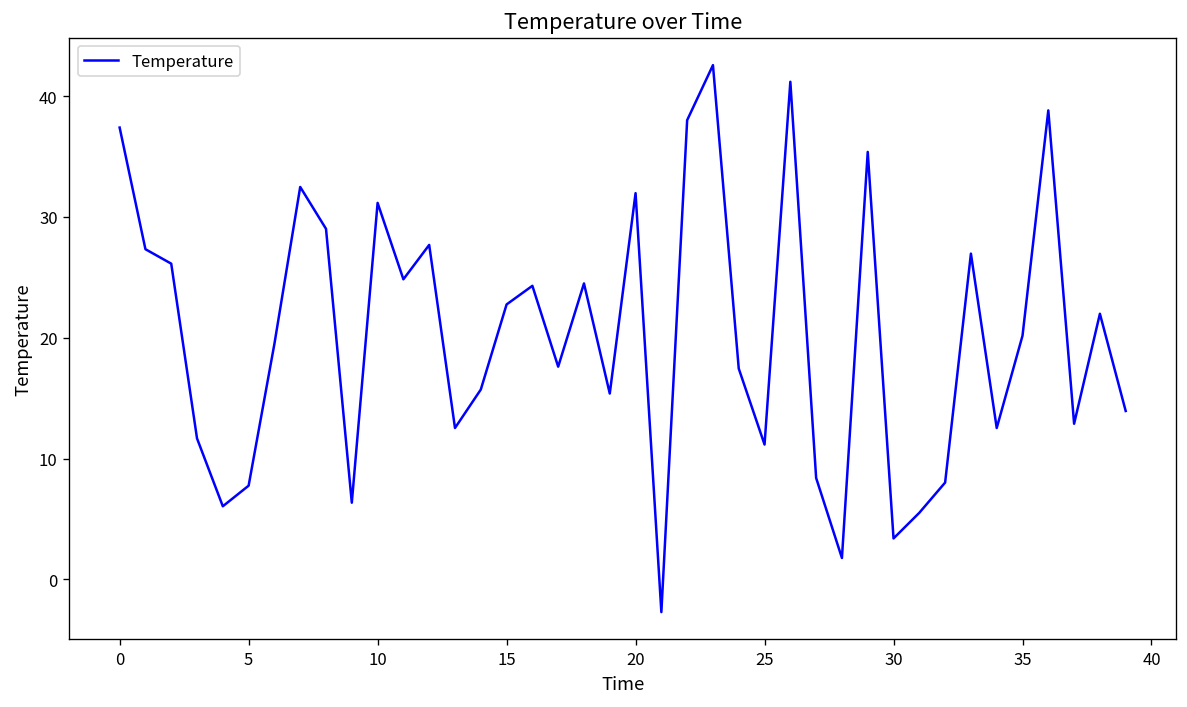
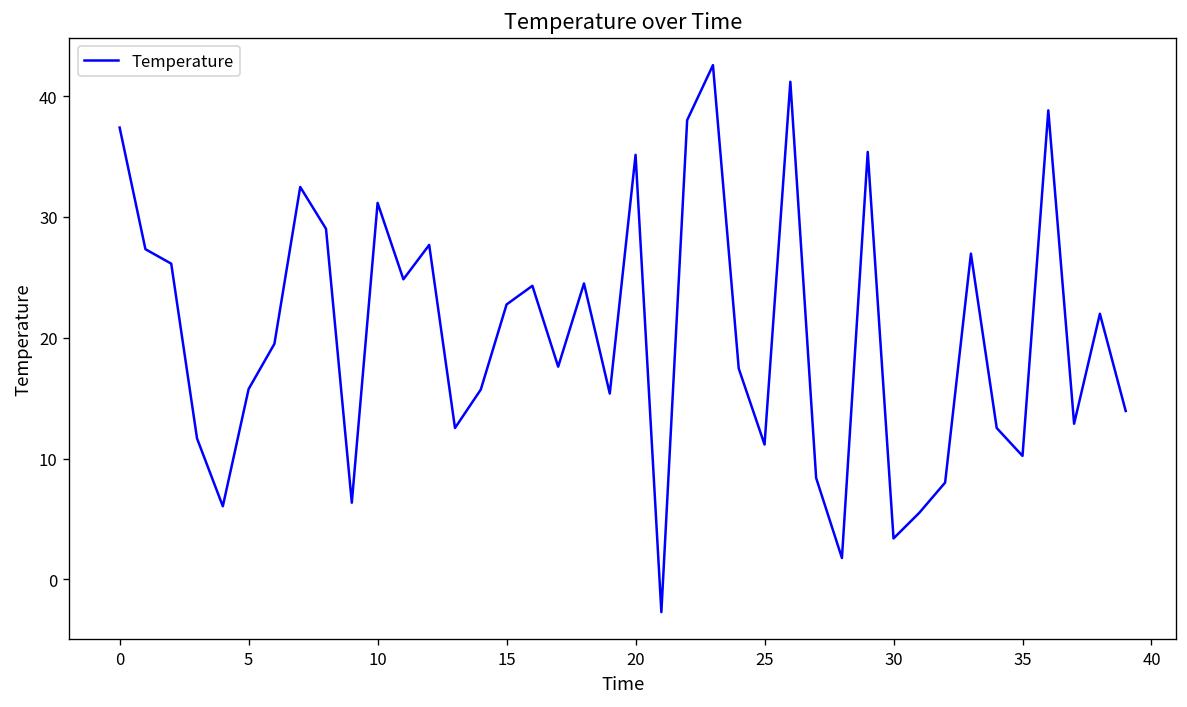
5: 7.8 -> 15.8
20: 32.0 -> 35.1
35: 20.2 -> 10.2
